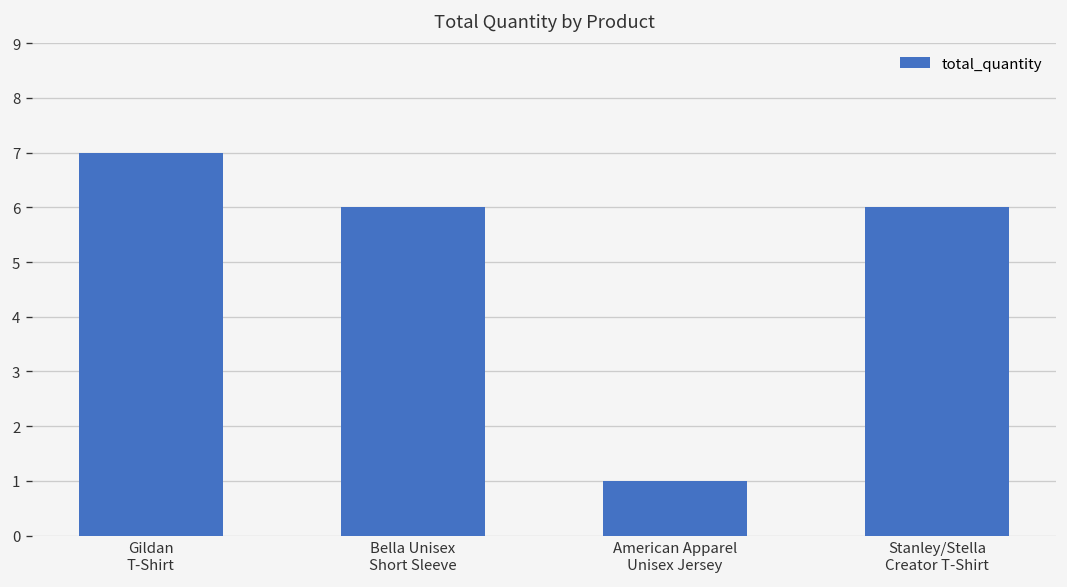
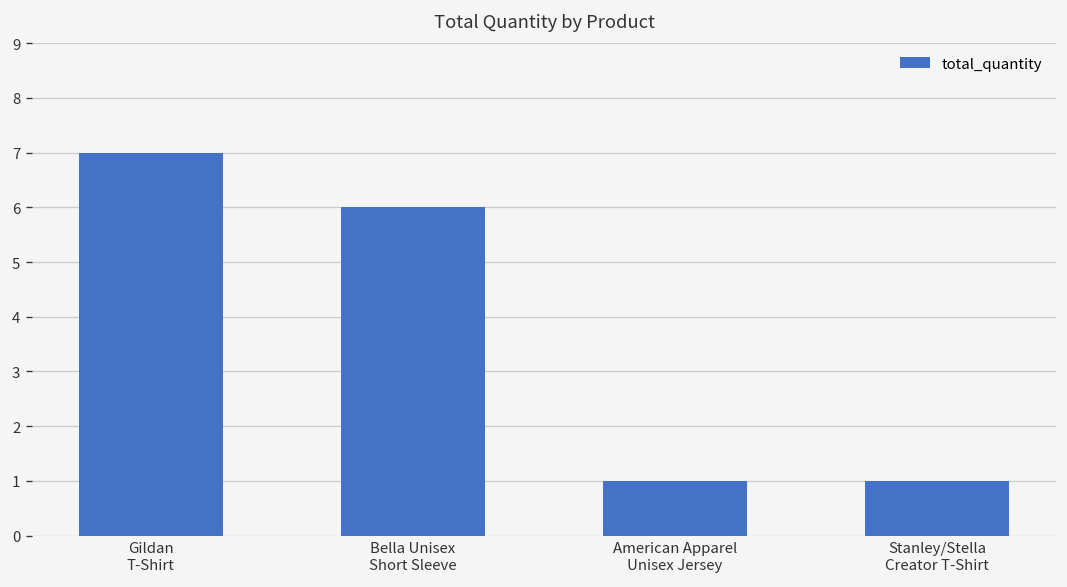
Stanley/Stella Creator T-Shirt: 6 -> 1
